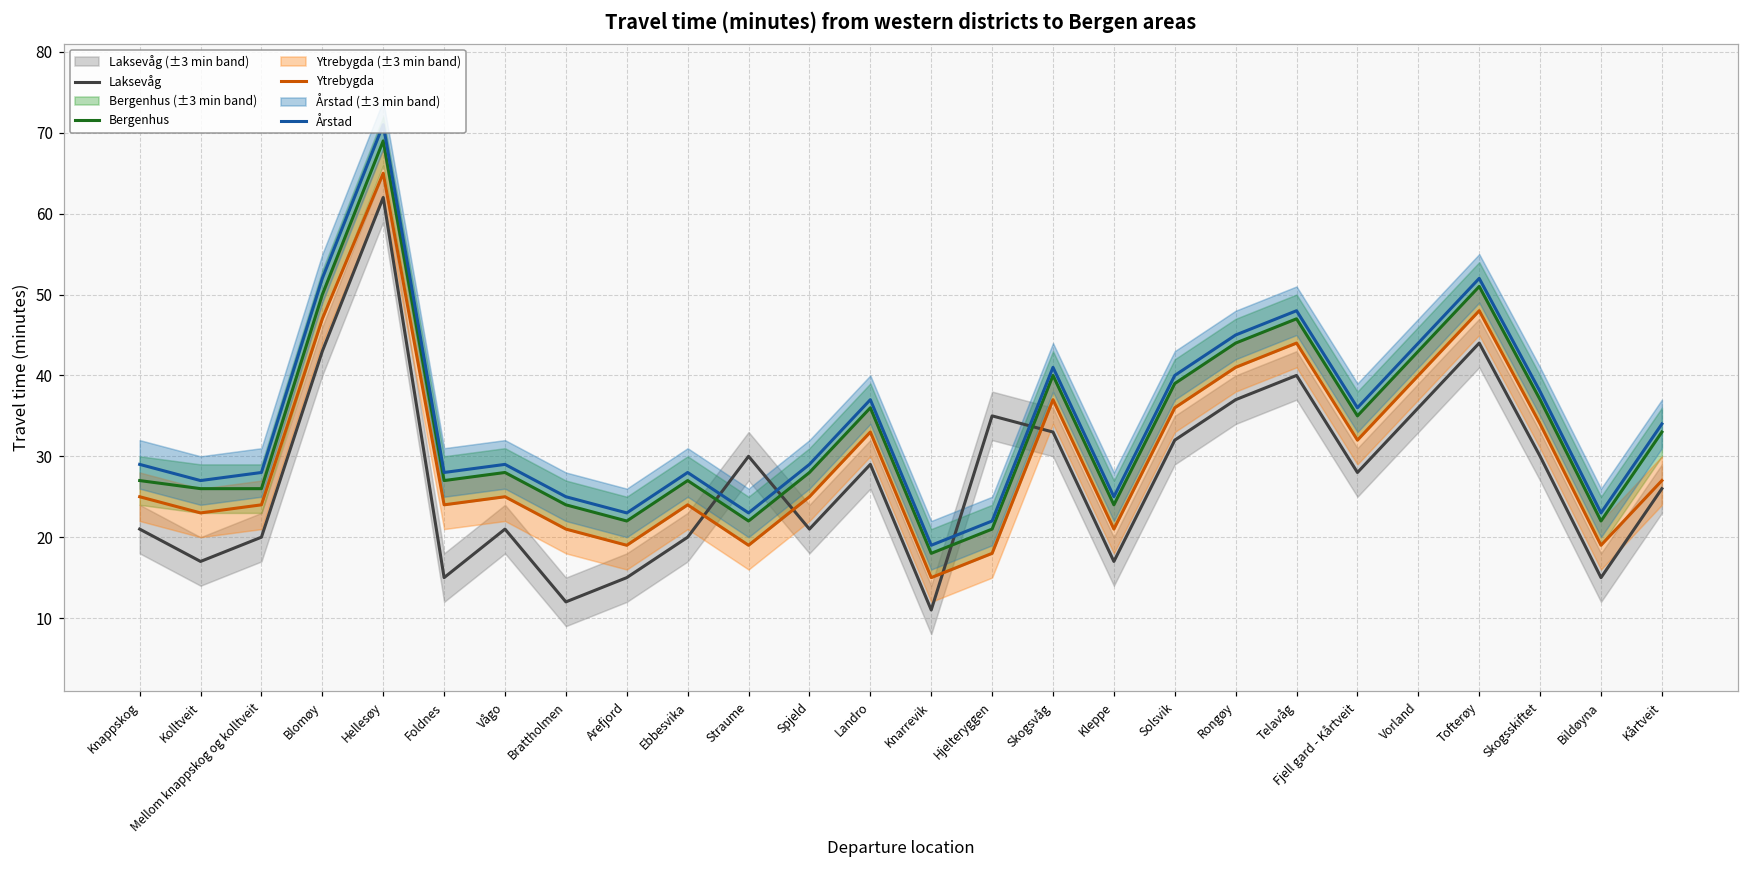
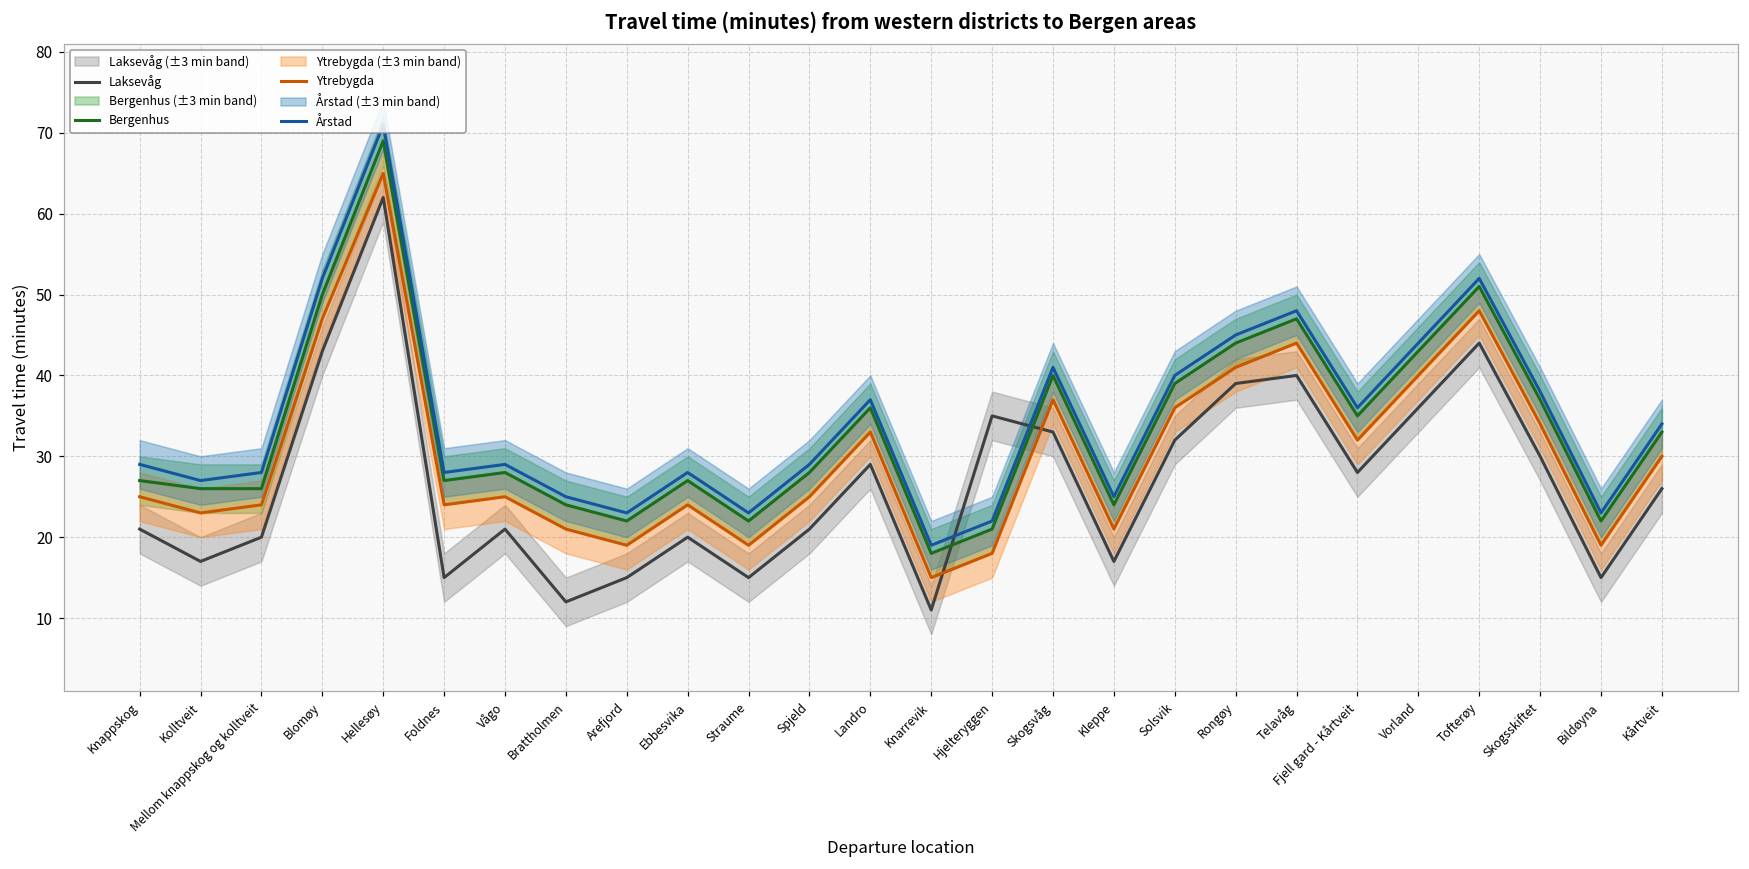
Laksevåg, Straume: 30 -> 15
Laksevåg, Rongøy: 37 -> 39
Ytrebygda, Kårtveit: 27 -> 30
